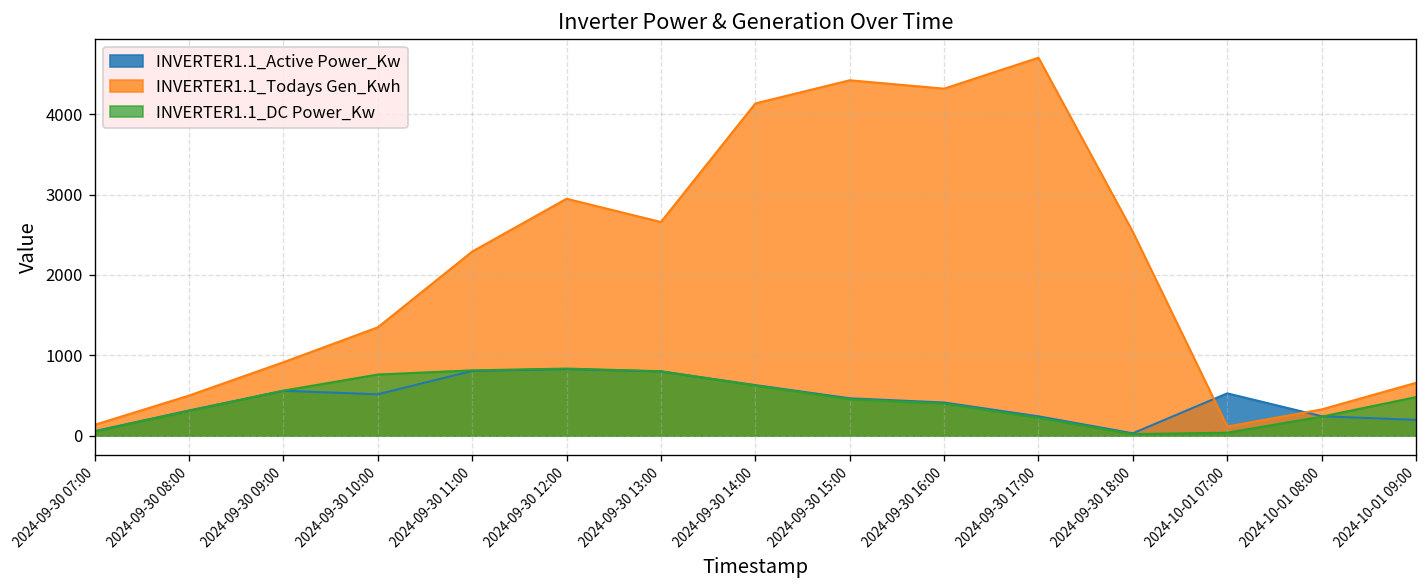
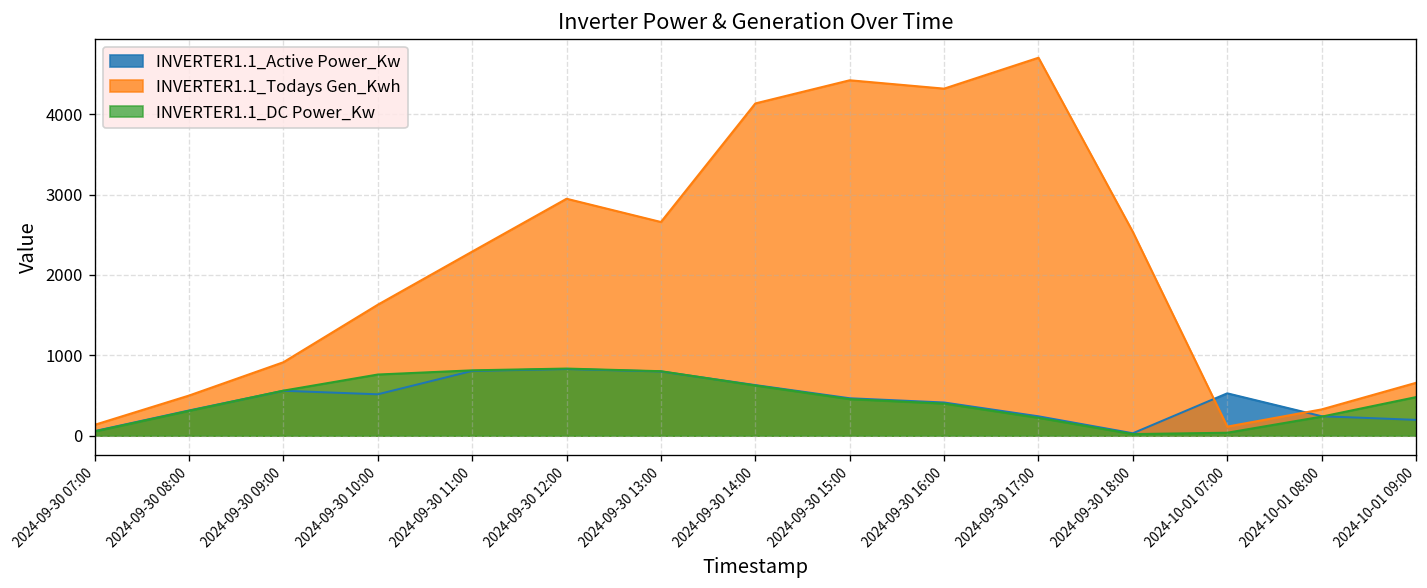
INVERTER1.1_Todays Gen_Kwh, 2024-09-30 10:00: 1300 -> 1600
